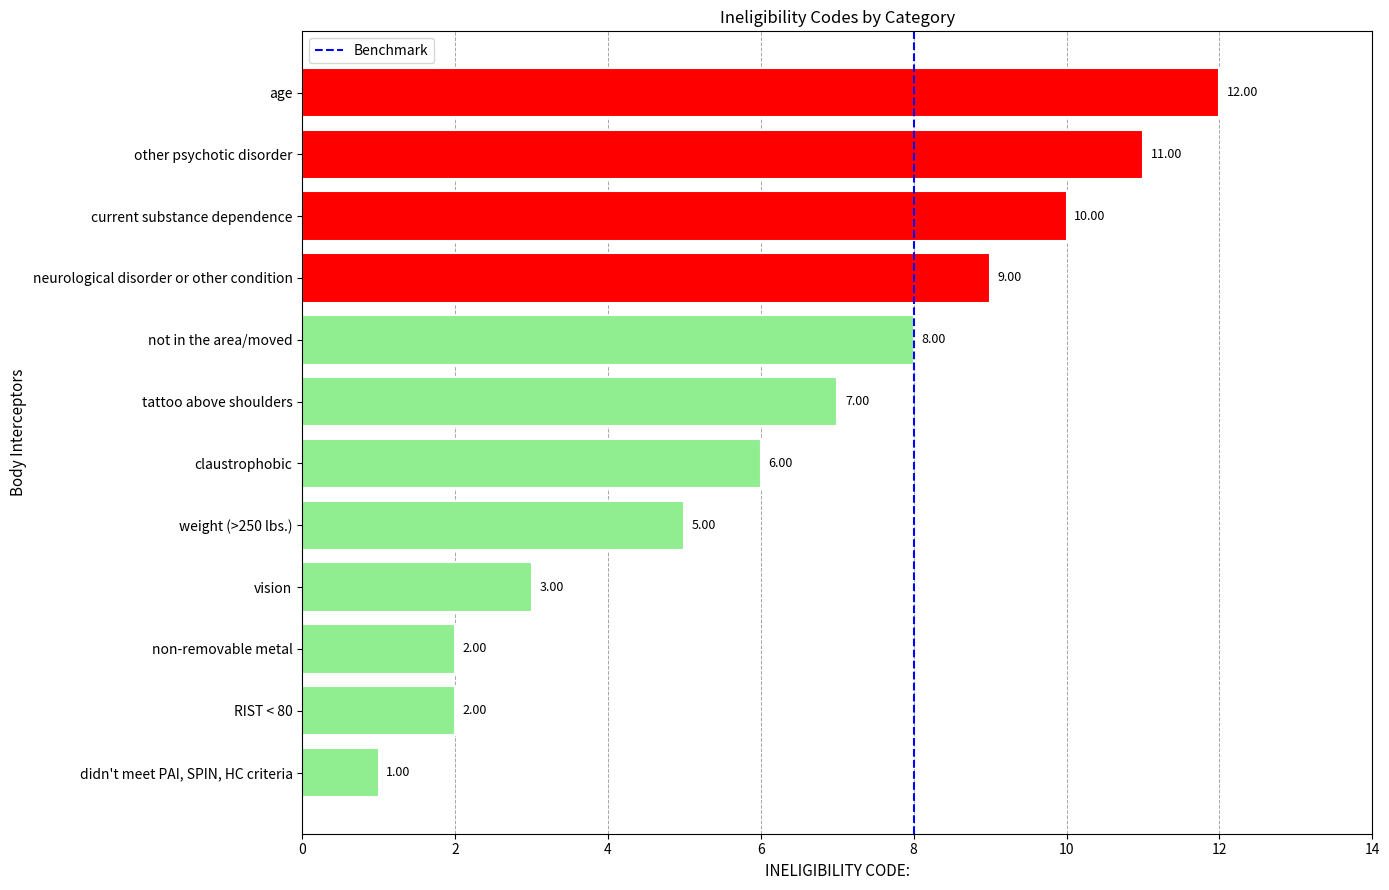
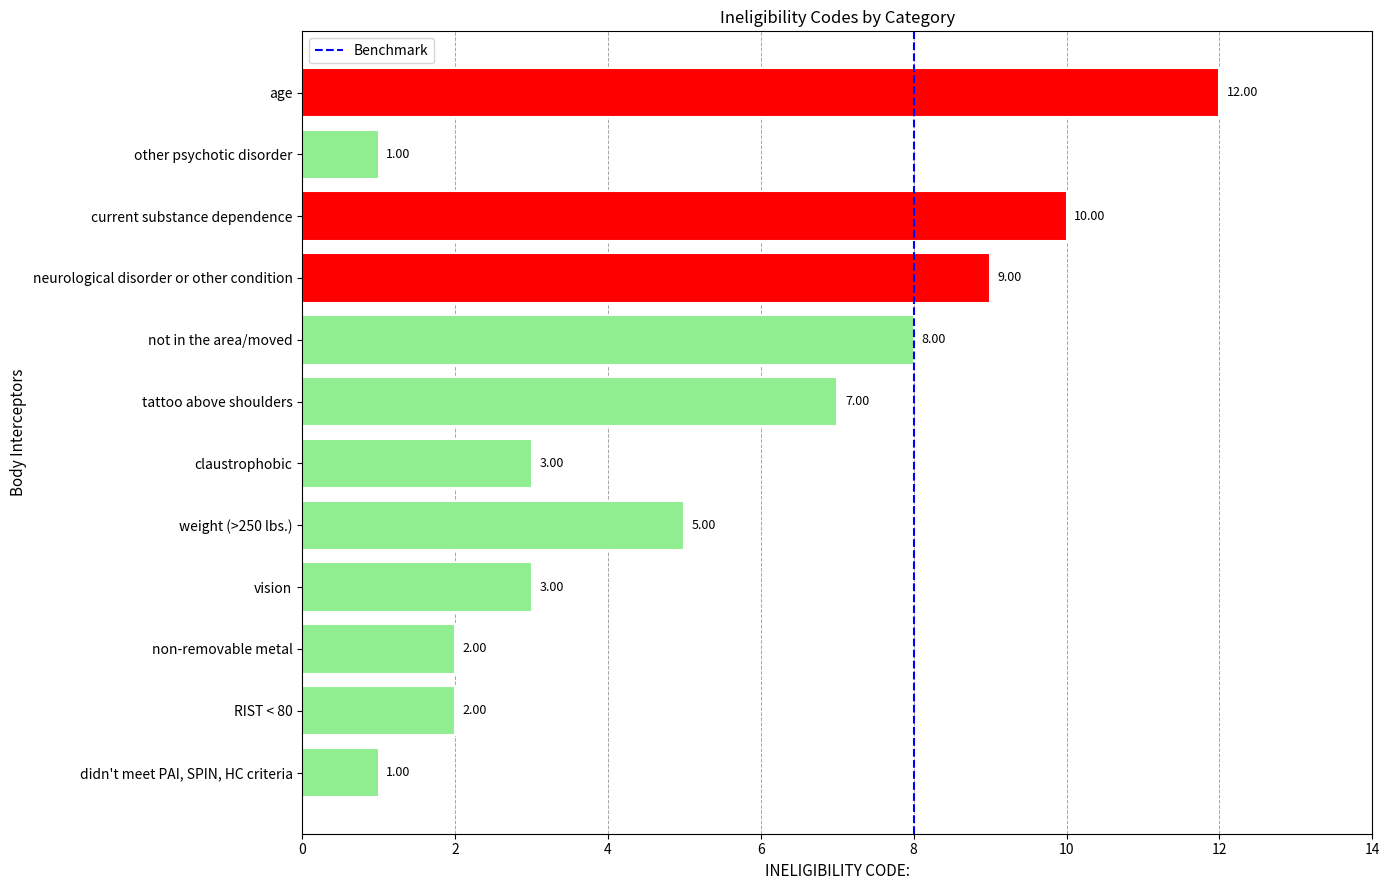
other psychotic disorder: 11.00 -> 1.00
claustrophobic: 6.00 -> 3.00
